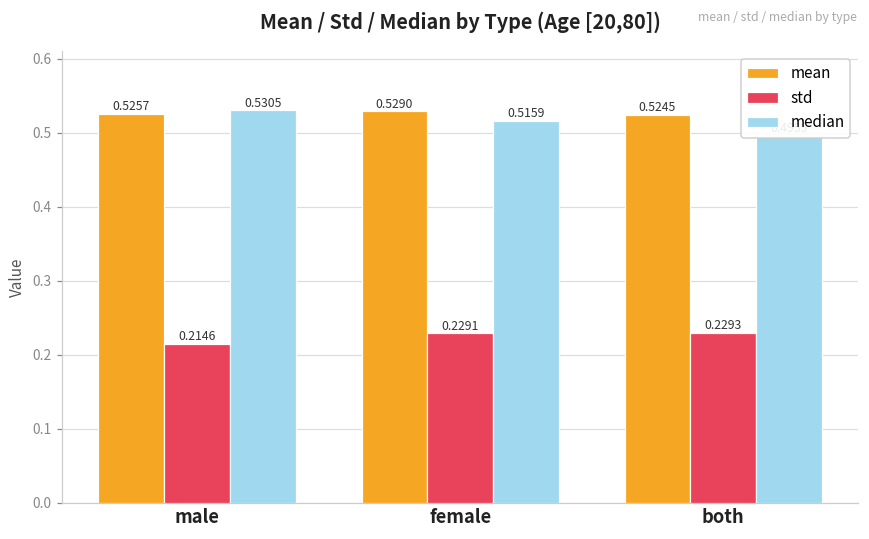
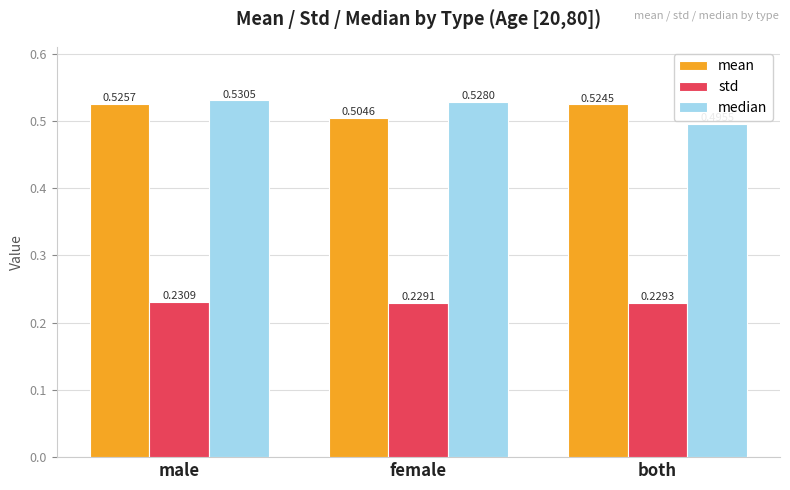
std, male: 0.2146 -> 0.2309
mean, female: 0.5290 -> 0.5046
median, female: 0.5159 -> 0.5280
